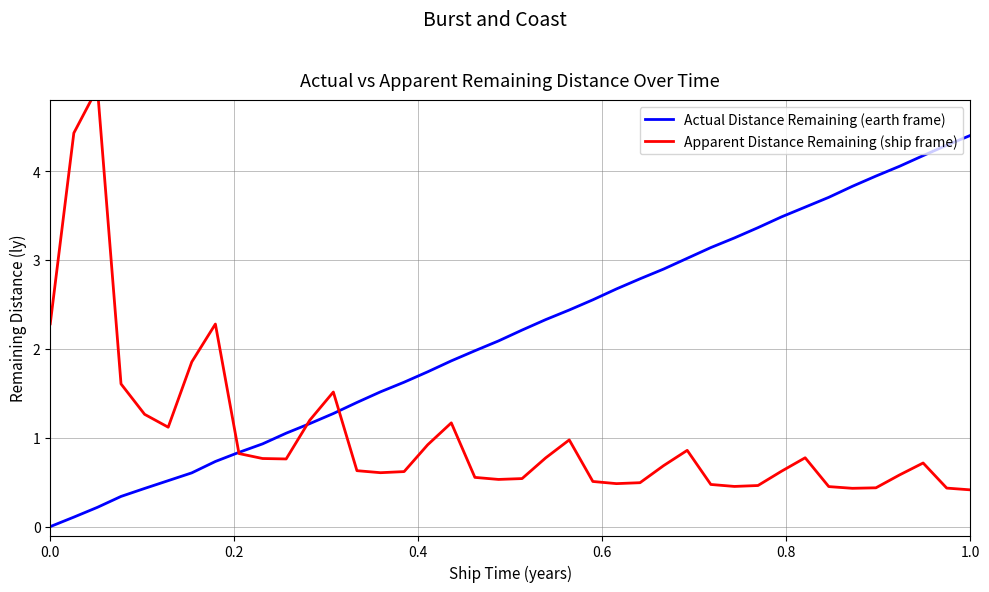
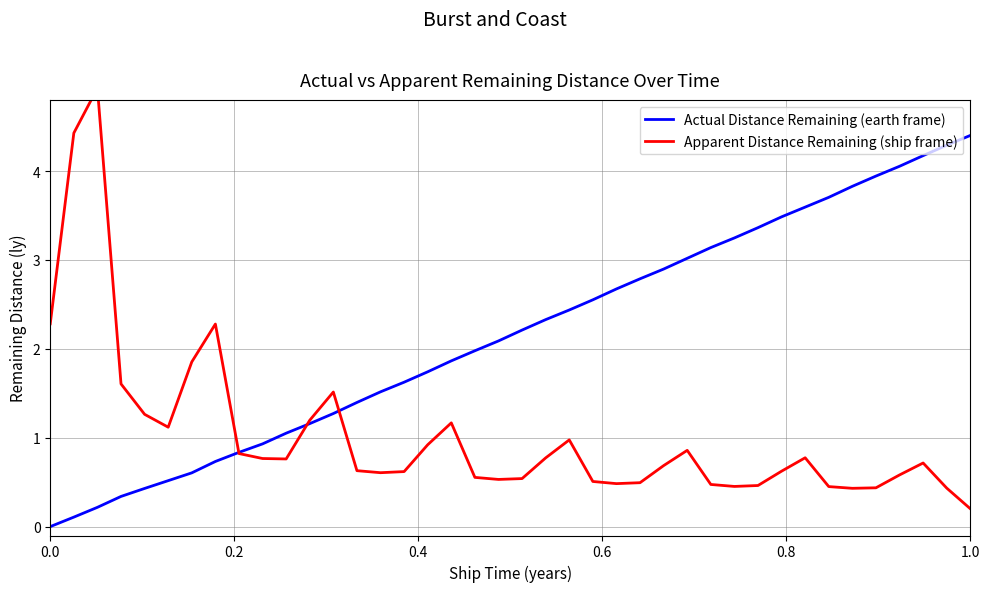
Apparent Distance Remaining (ship frame), 1.0: 0.4 -> 0.2
